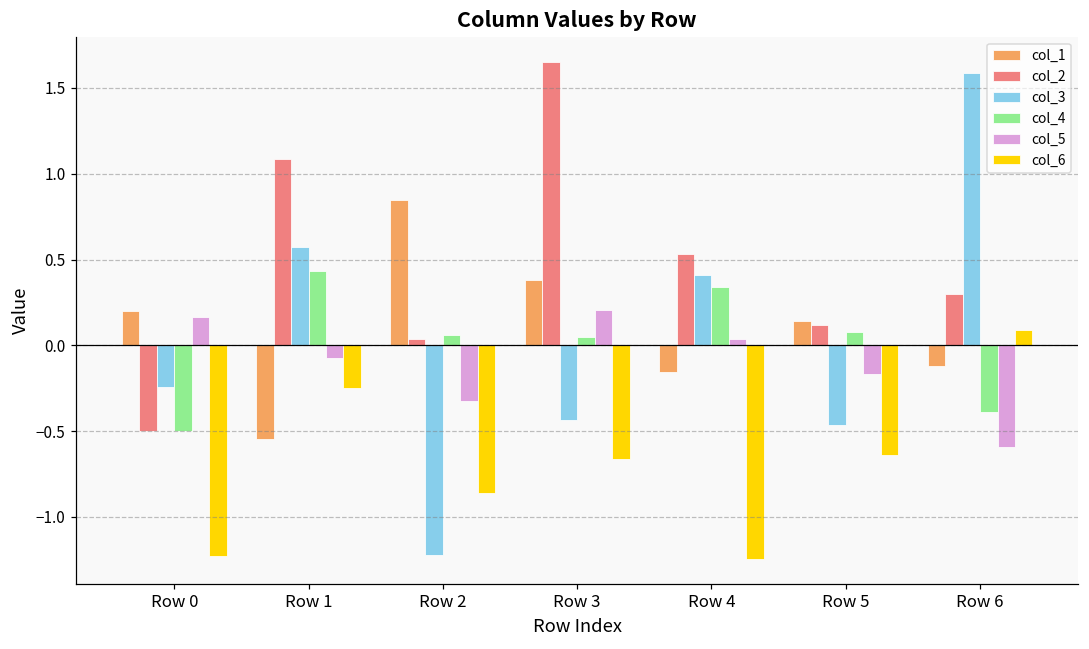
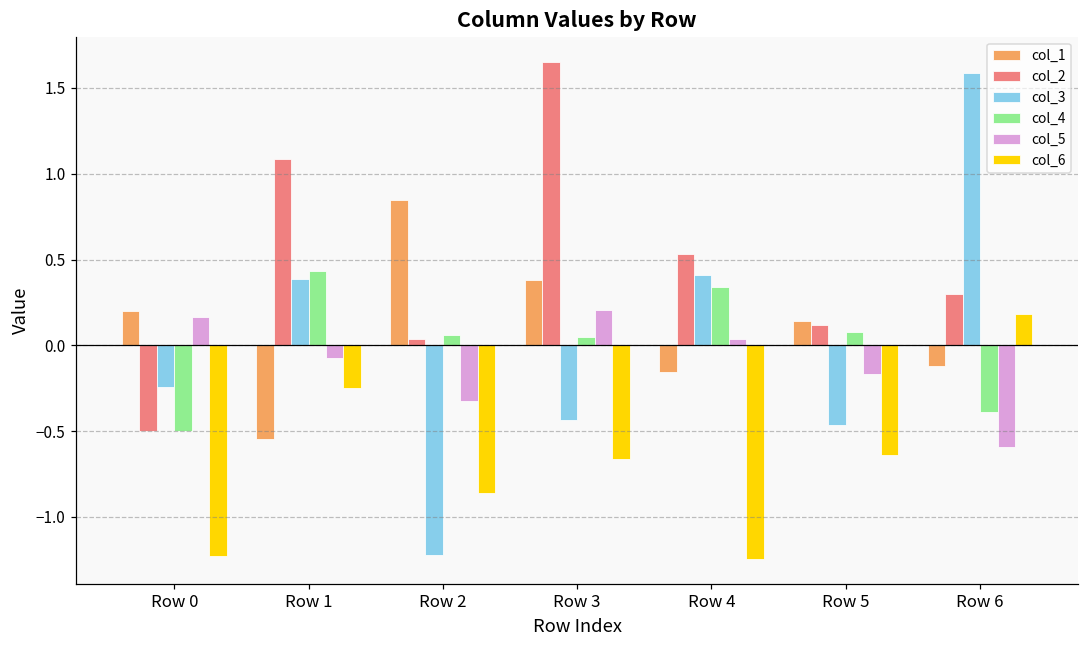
col_3, Row 1: 0.57 -> 0.38
col_6, Row 6: 0.09 -> 0.18
